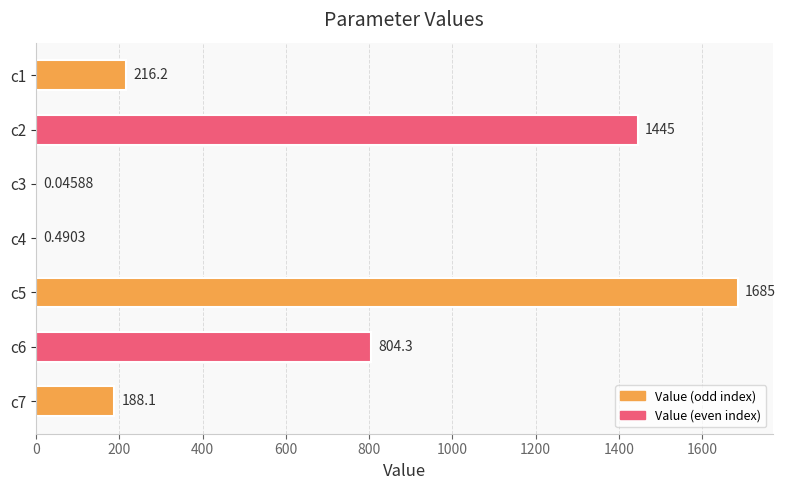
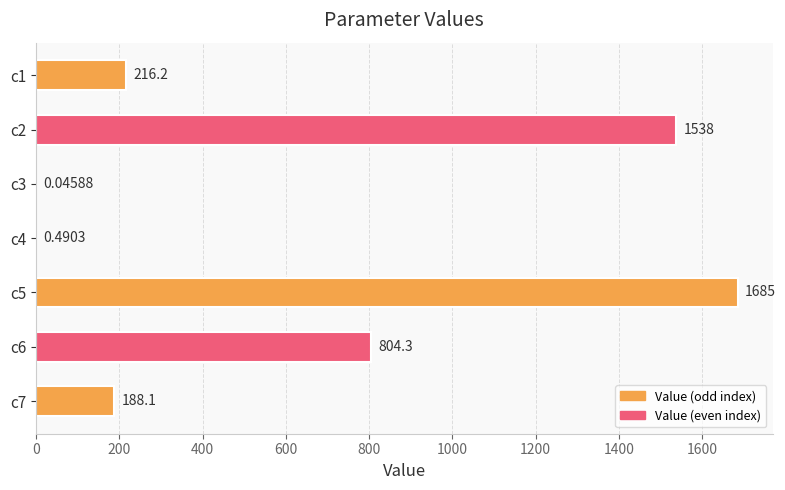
c2: 1445 -> 1538
